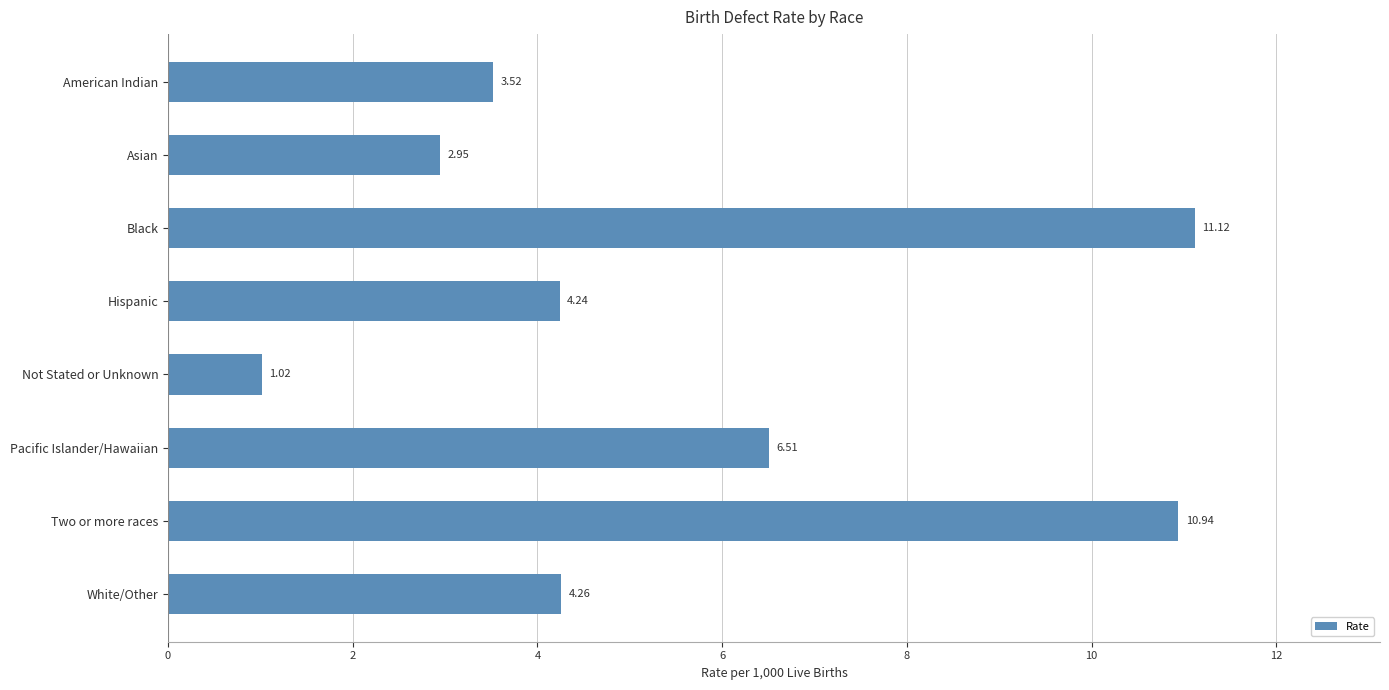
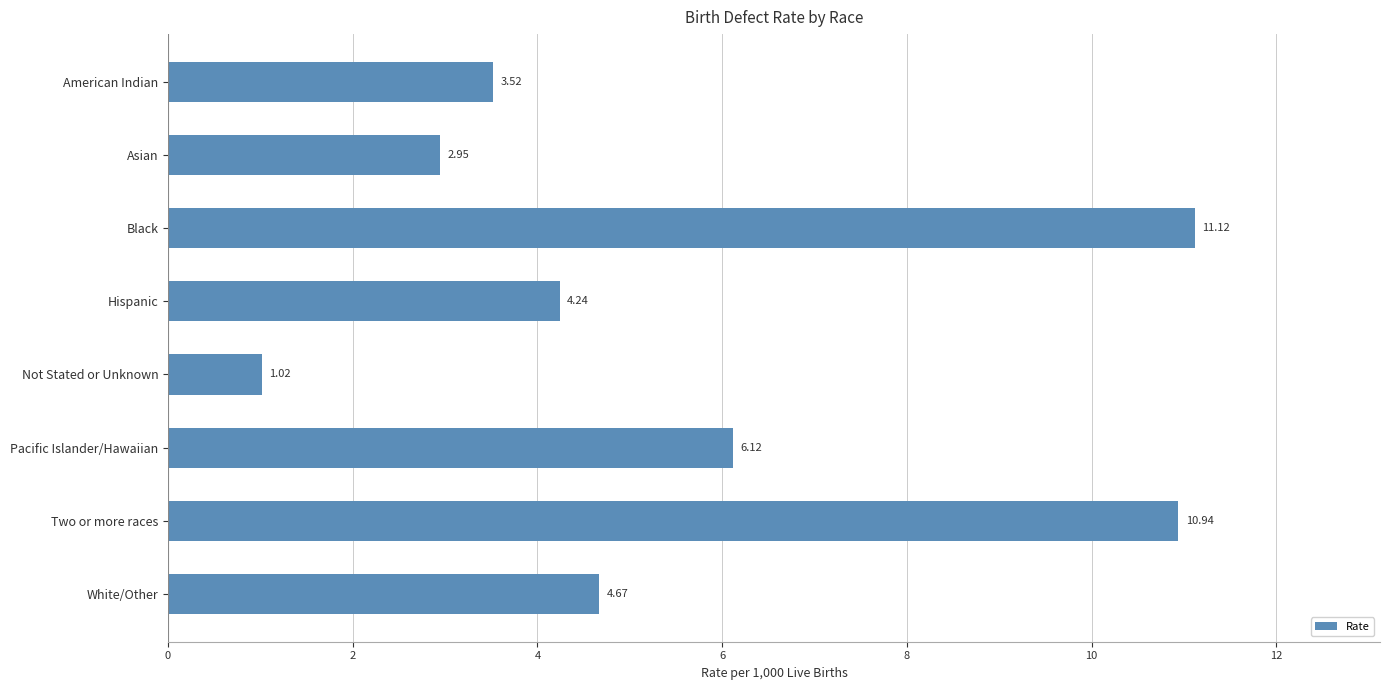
Pacific Islander/Hawaiian: 6.51 -> 6.12
White/Other: 4.26 -> 4.67
